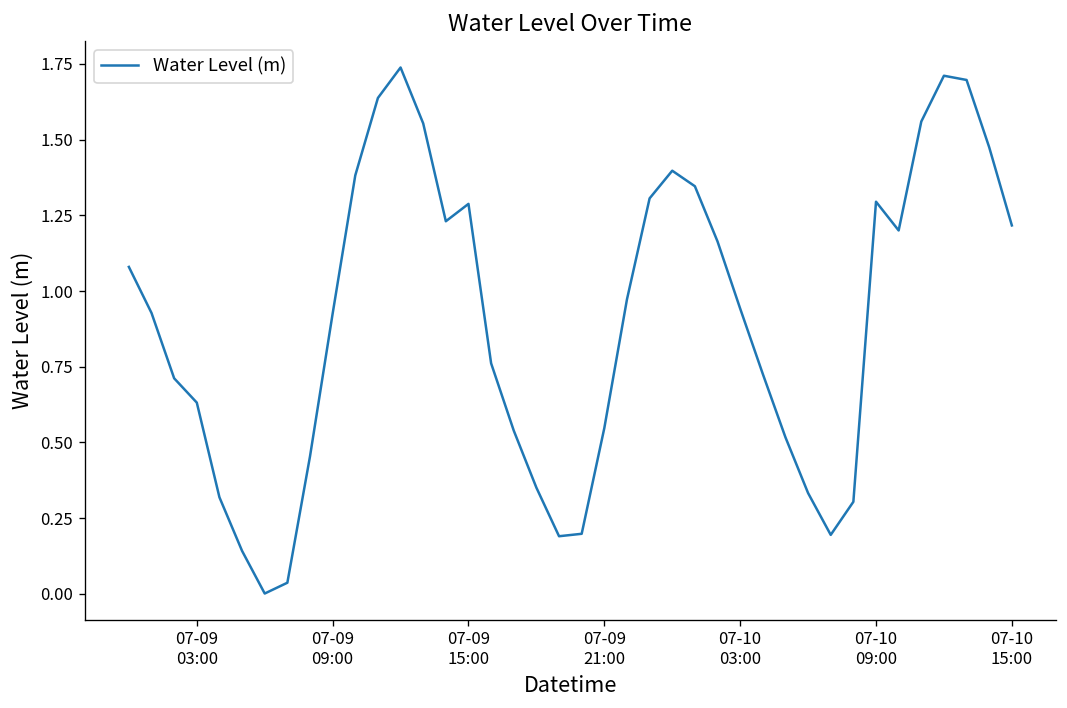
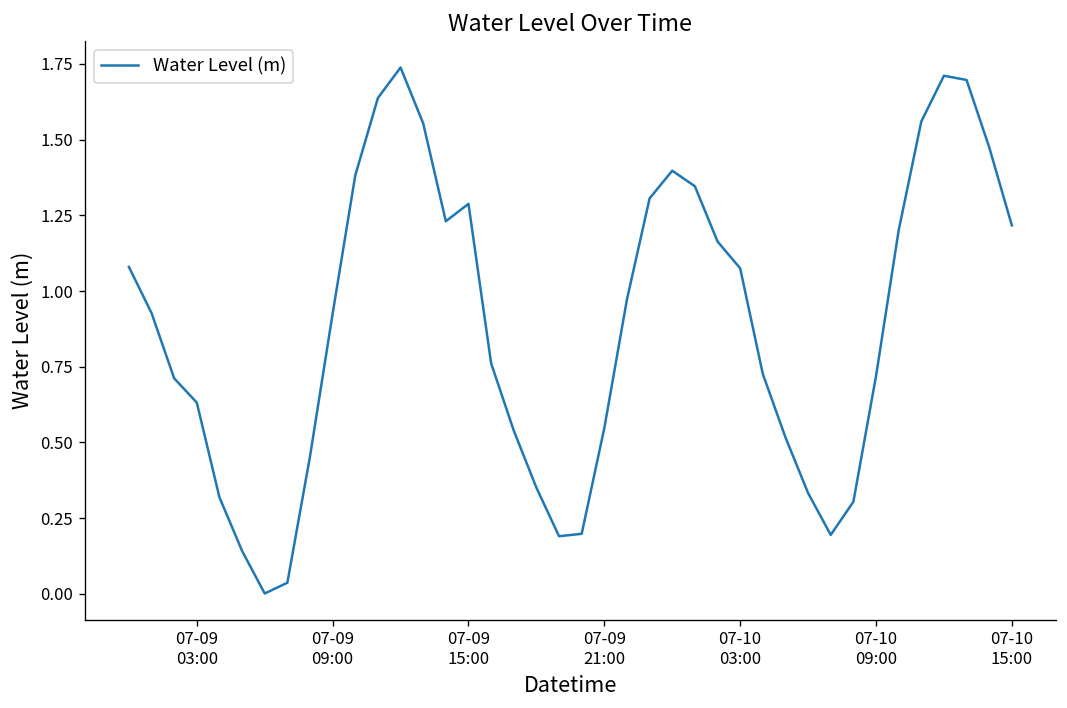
07-10 03:00: 0.94 -> 1.08
07-10 09:00: 1.30 -> 0.72
